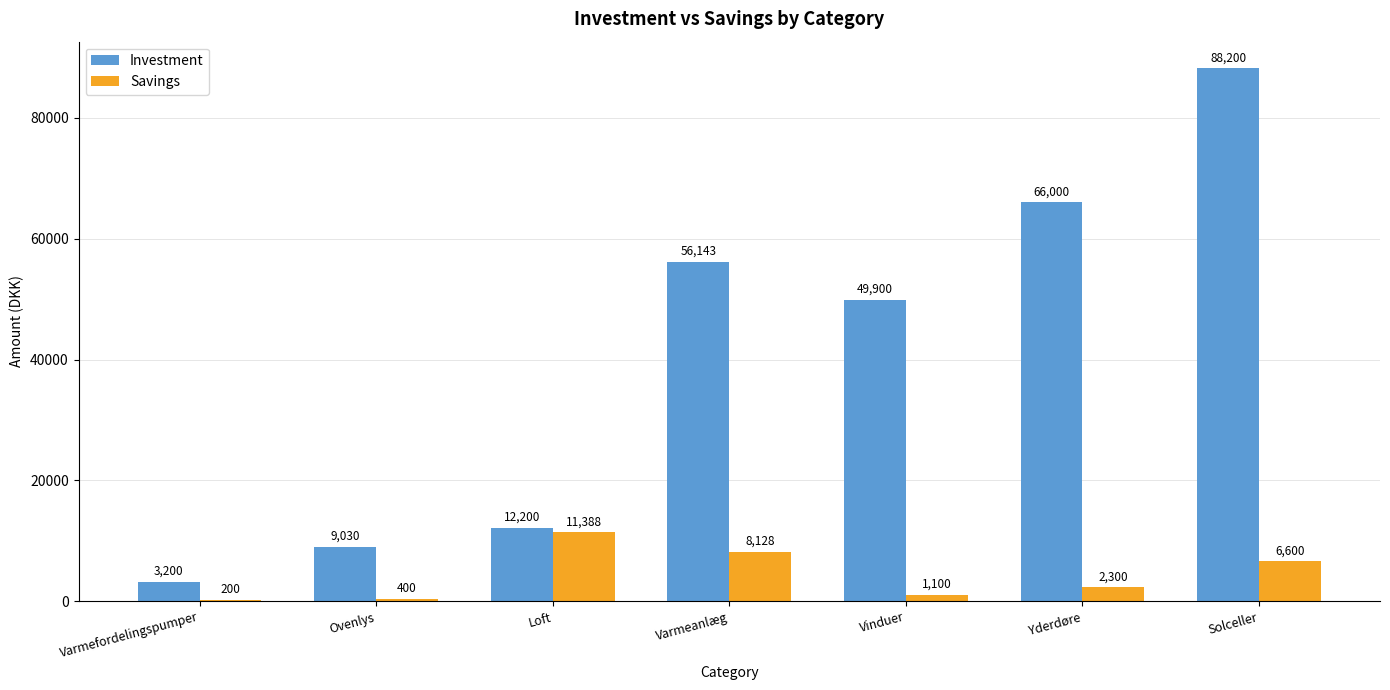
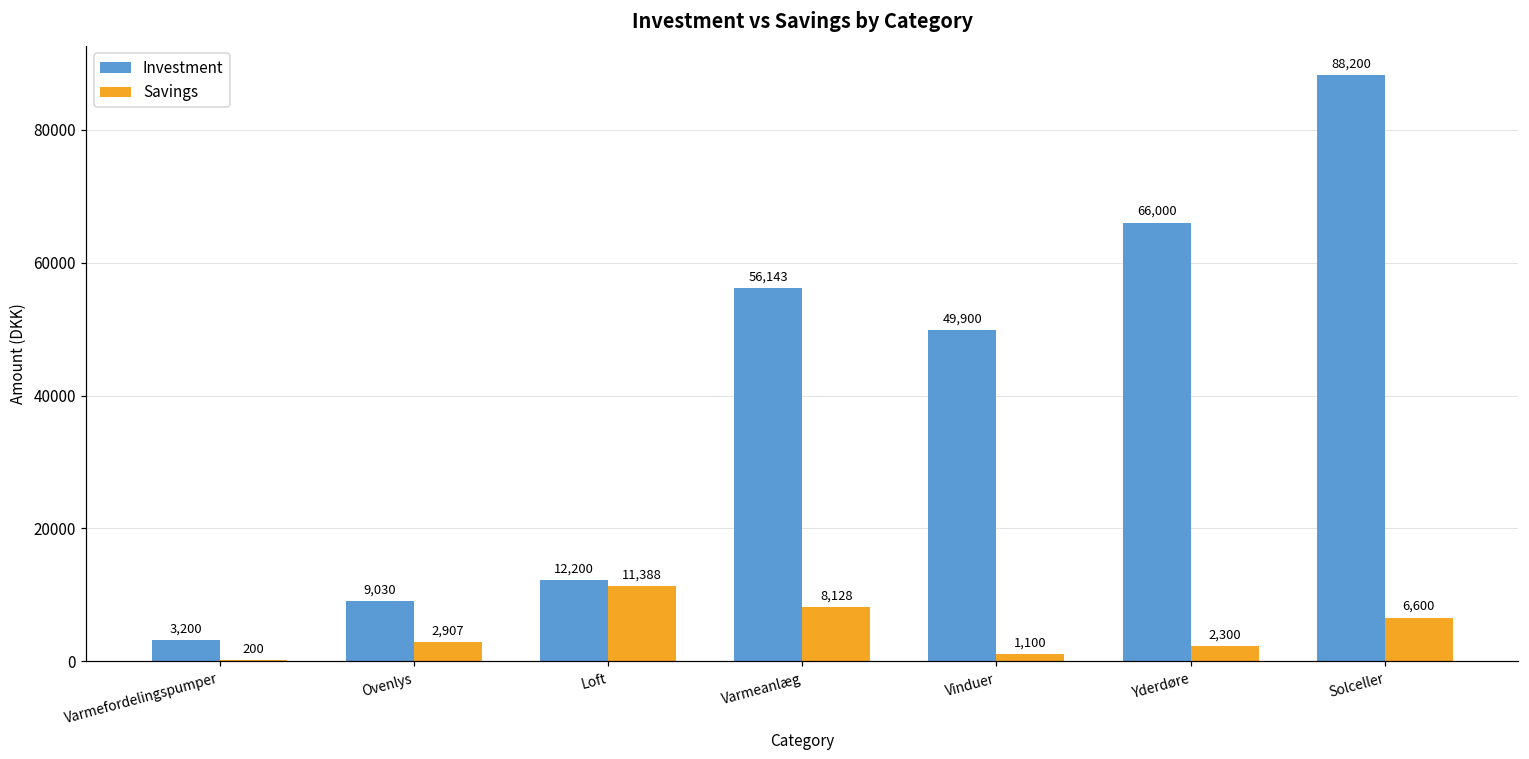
Savings, Ovenlys: 400 -> 2,907
